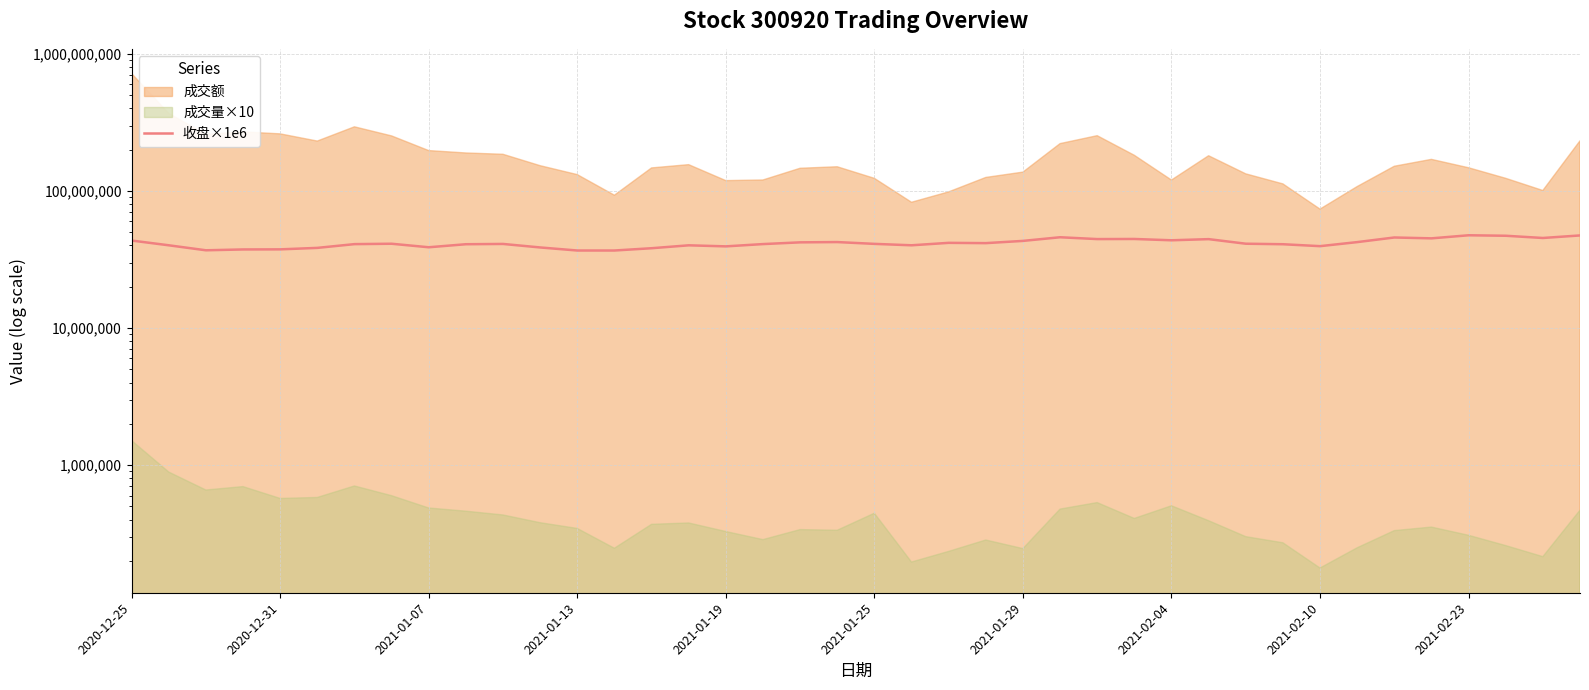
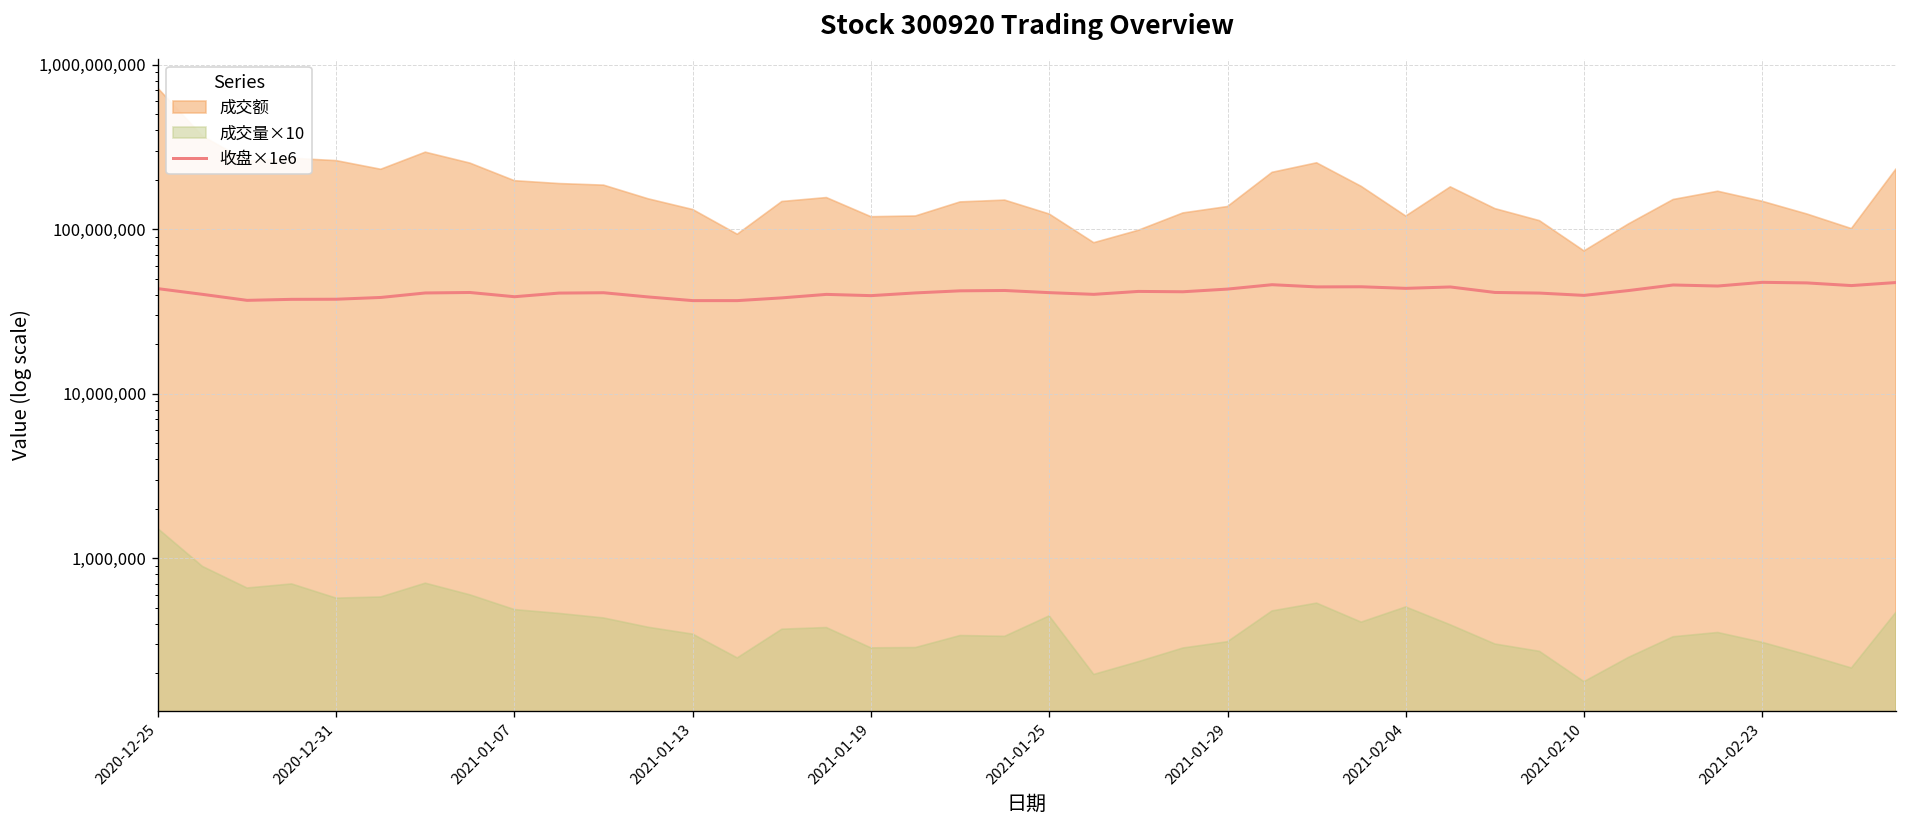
成交量×10, 2021-01-19: 330,000 -> 280,000
成交量×10, 2021-01-29: 250,000 -> 310,000
